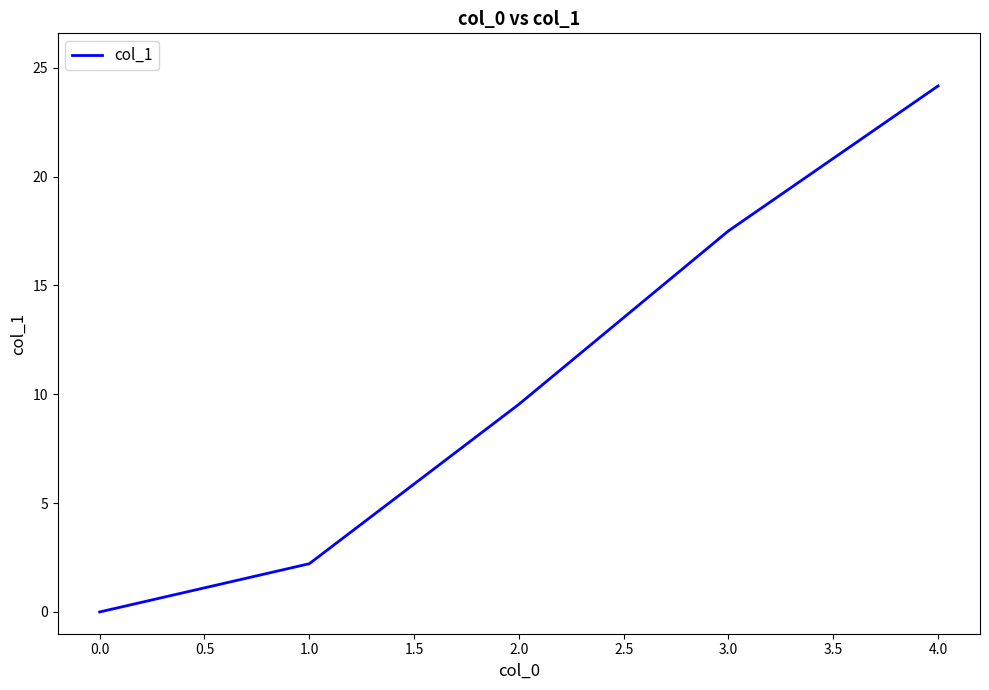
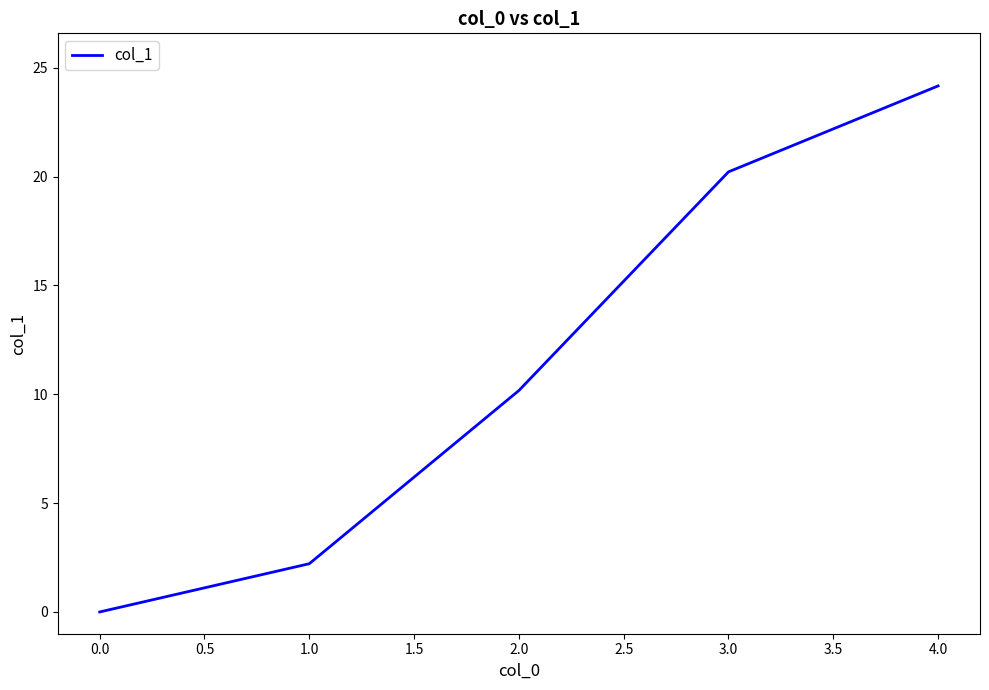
2.0: 9.5 -> 10.2
3.0: 17.5 -> 20.2
